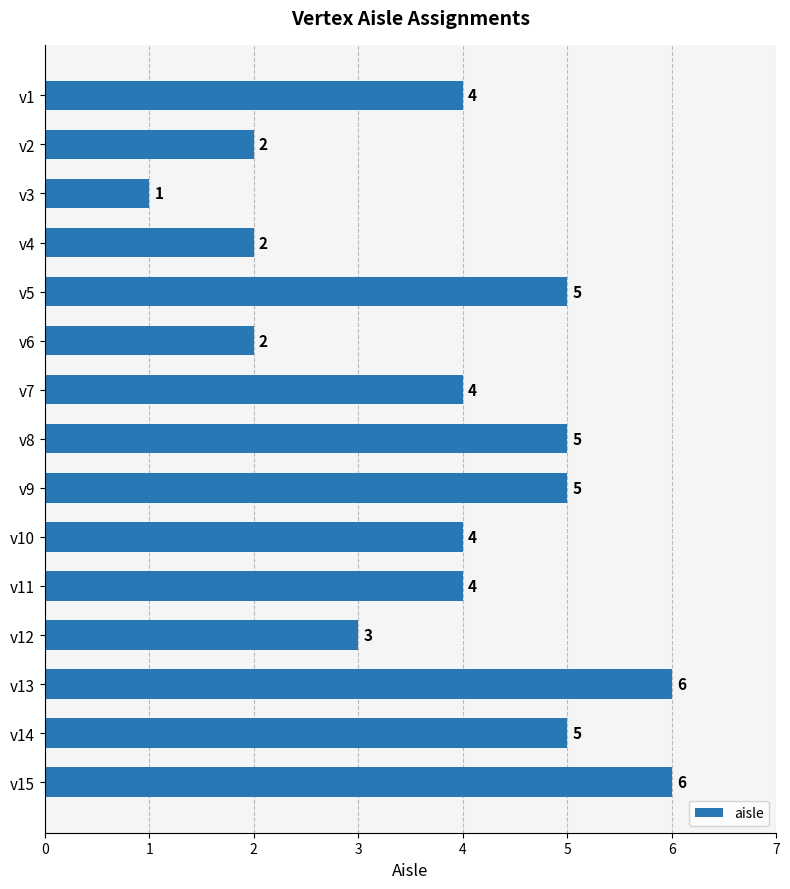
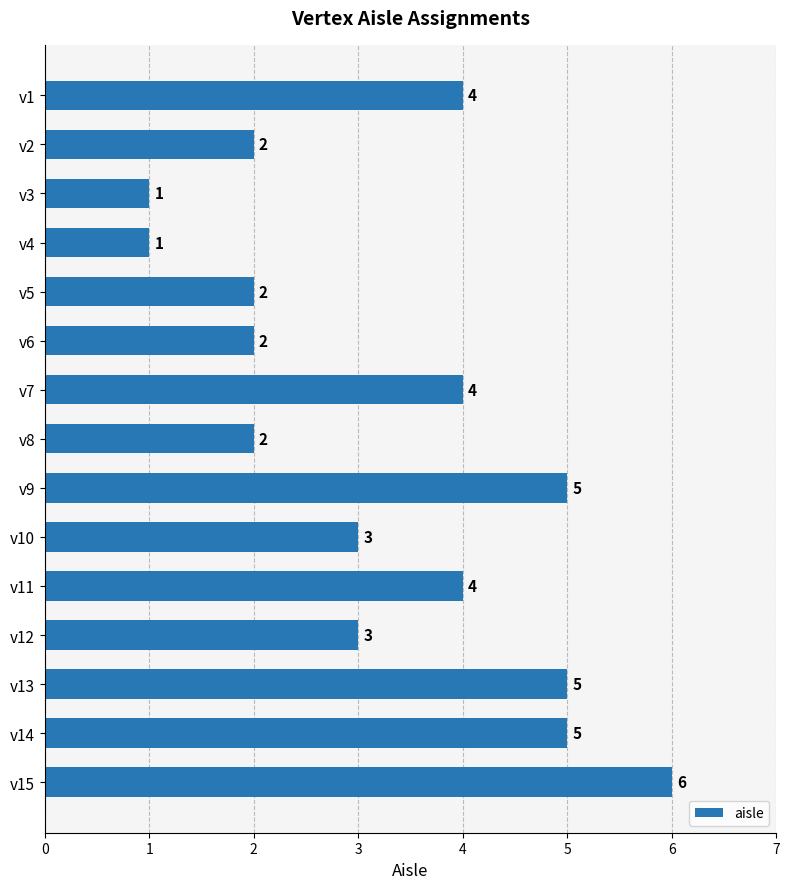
v4: 2 -> 1
v5: 5 -> 2
v8: 5 -> 2
v10: 4 -> 3
v13: 6 -> 5
